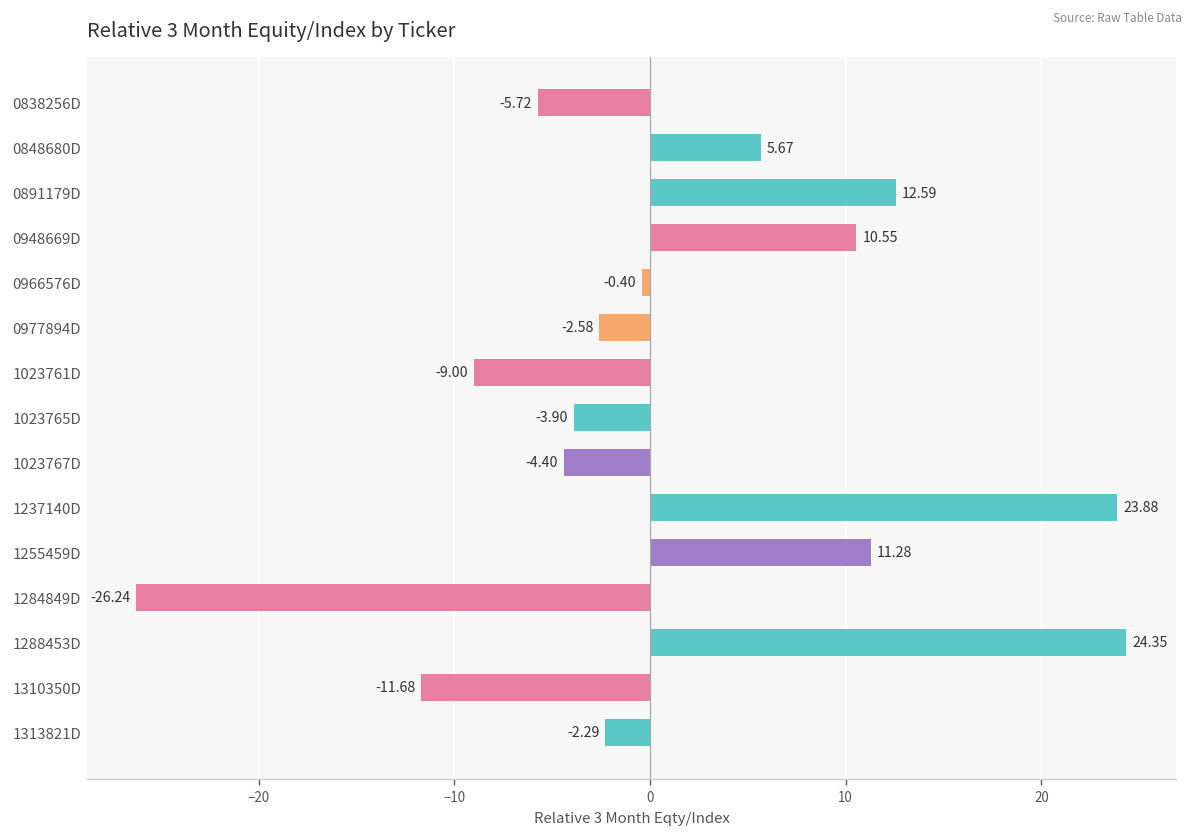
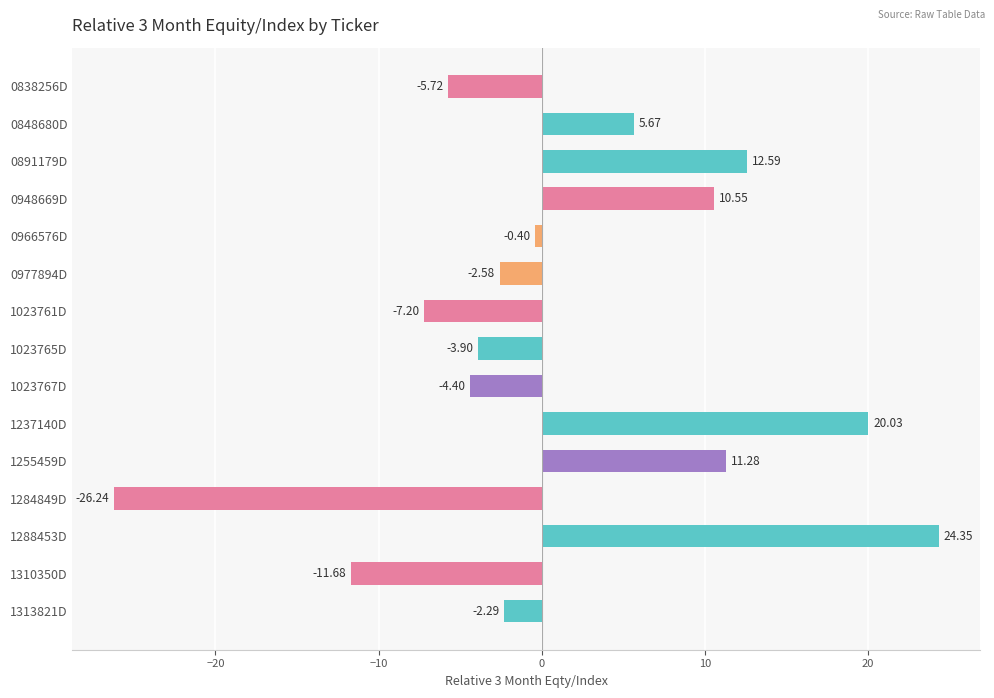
1023761D: -9.00 -> -7.20
1237140D: 23.88 -> 20.03
